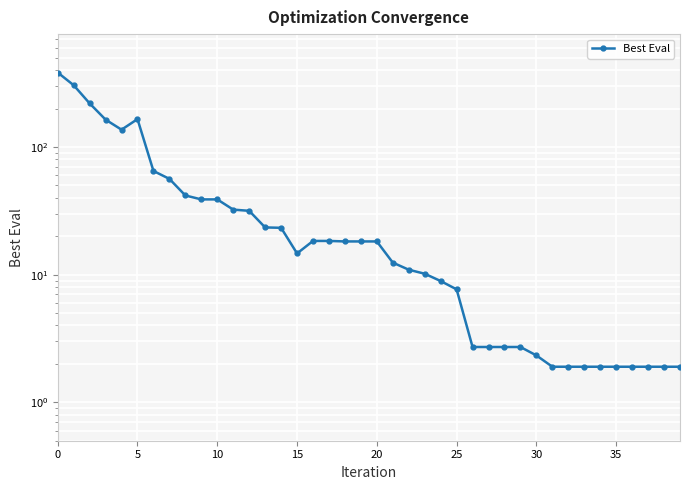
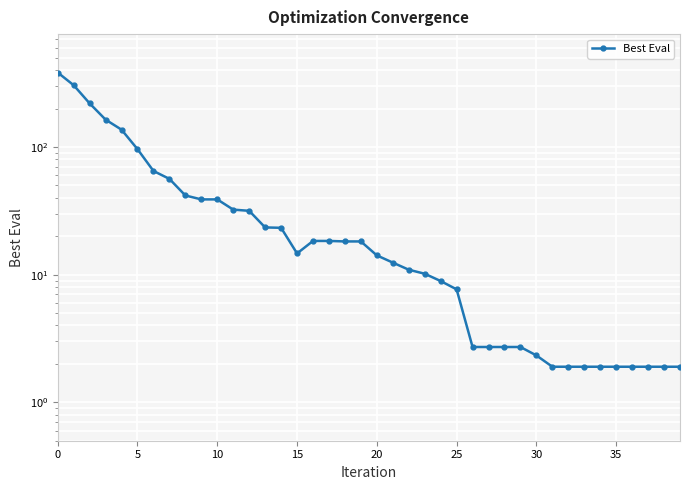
5: 170 -> 100
20: 18 -> 14
